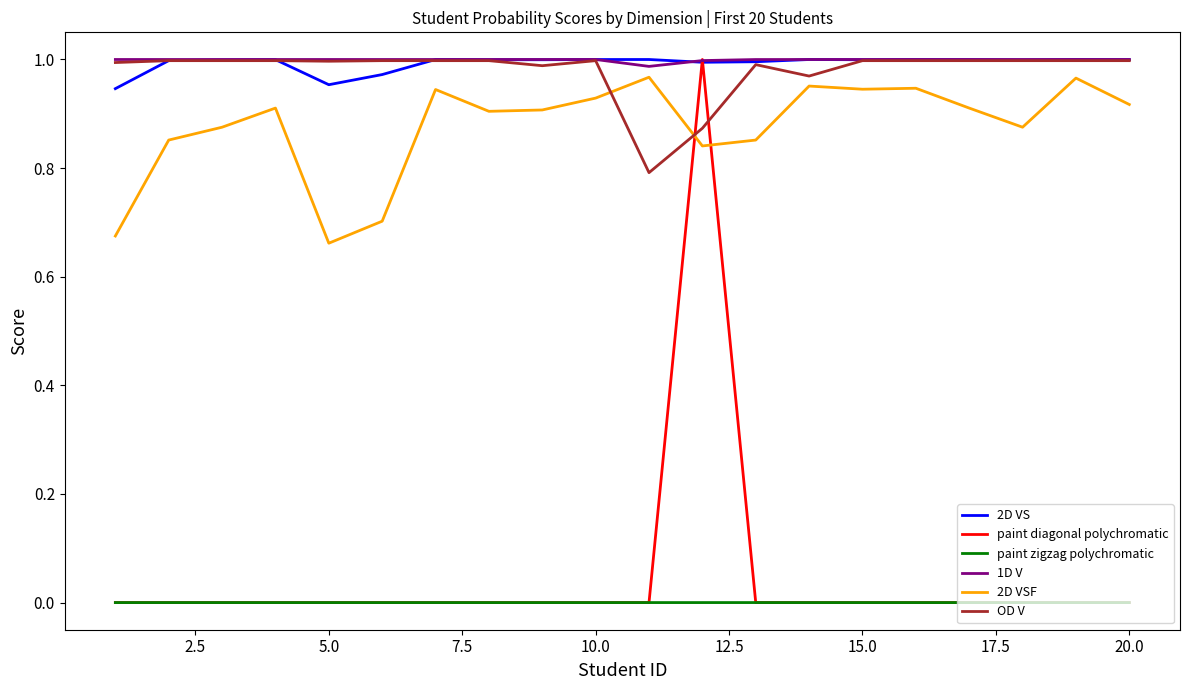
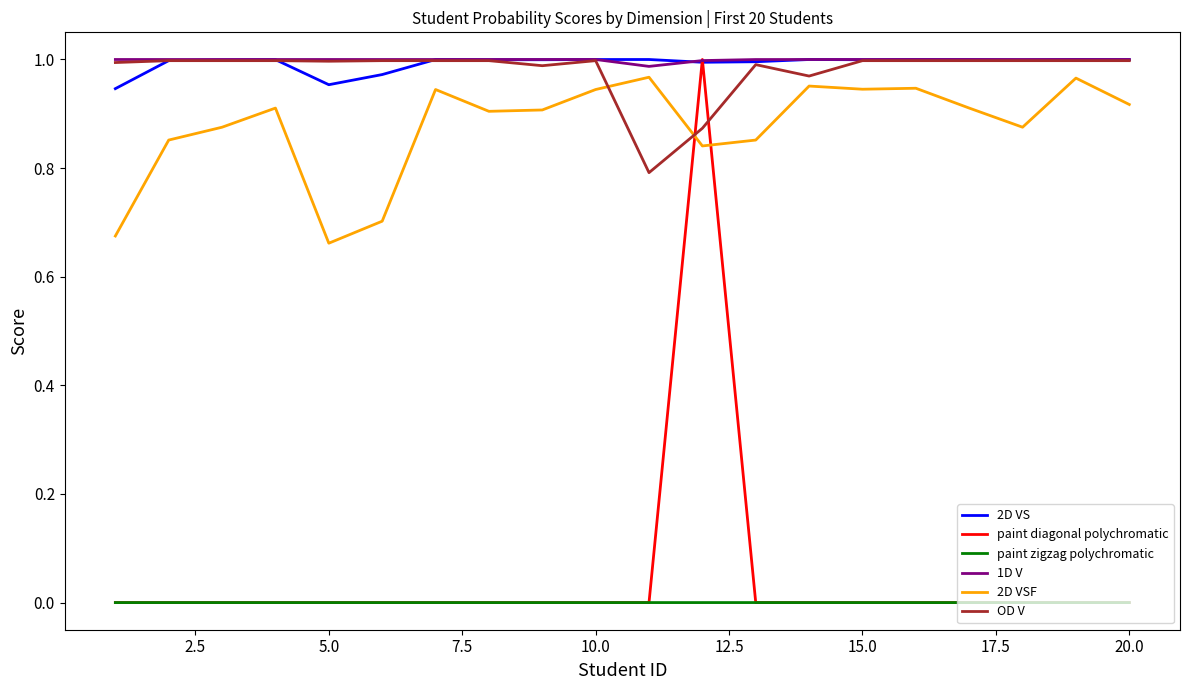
2D VSF, 10.0: 0.93 -> 0.94
